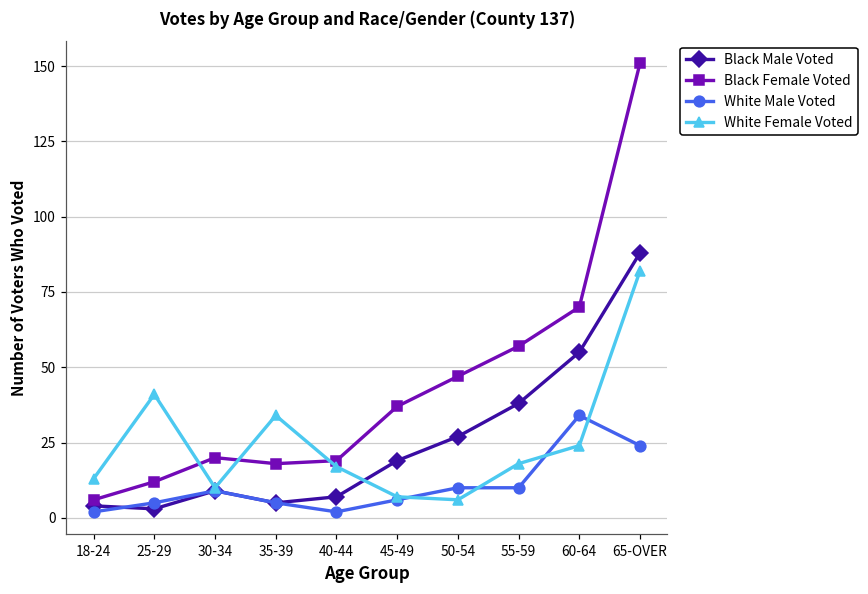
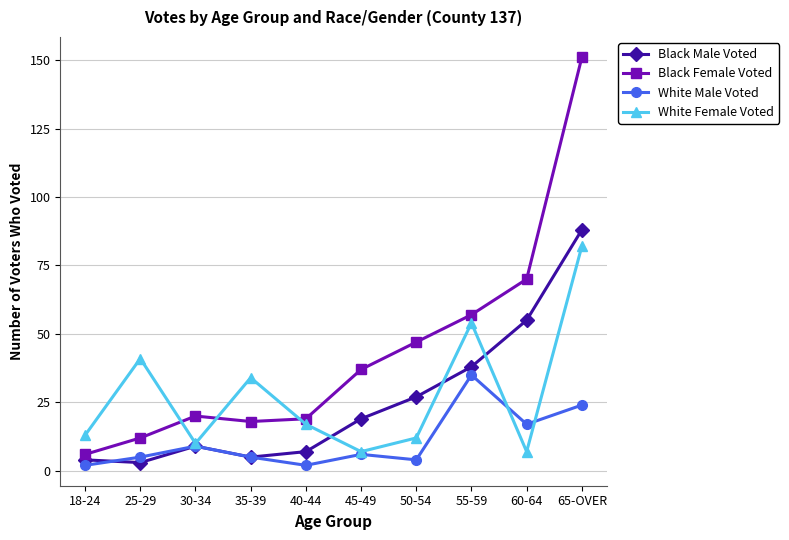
White Male Voted, 50-54: 10 -> 4
White Female Voted, 50-54: 6 -> 12
White Male Voted, 55-59: 10 -> 35
White Female Voted, 55-59: 18 -> 54
White Male Voted, 60-64: 34 -> 17
White Female Voted, 60-64: 24 -> 7
